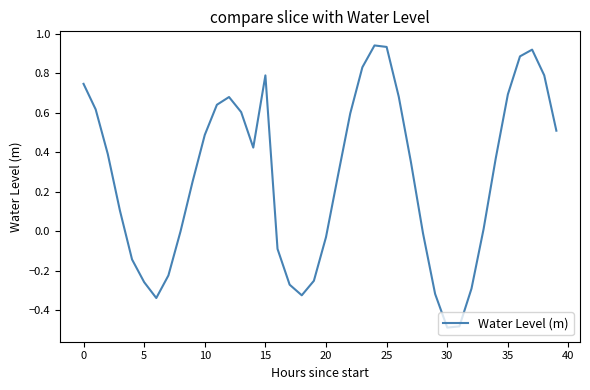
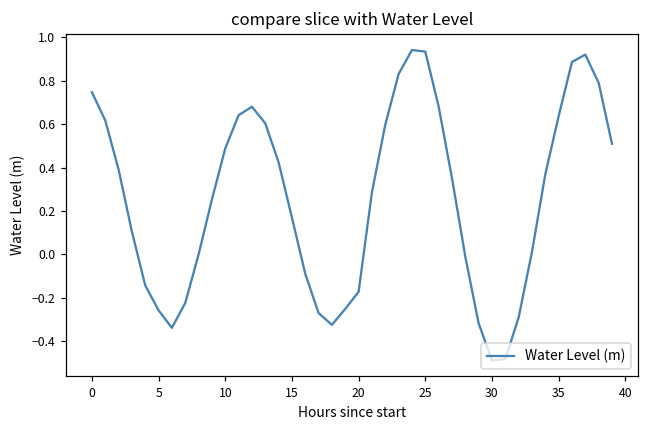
15: 0.79 -> 0.17
20: -0.03 -> -0.17
35: 0.69 -> 0.64
